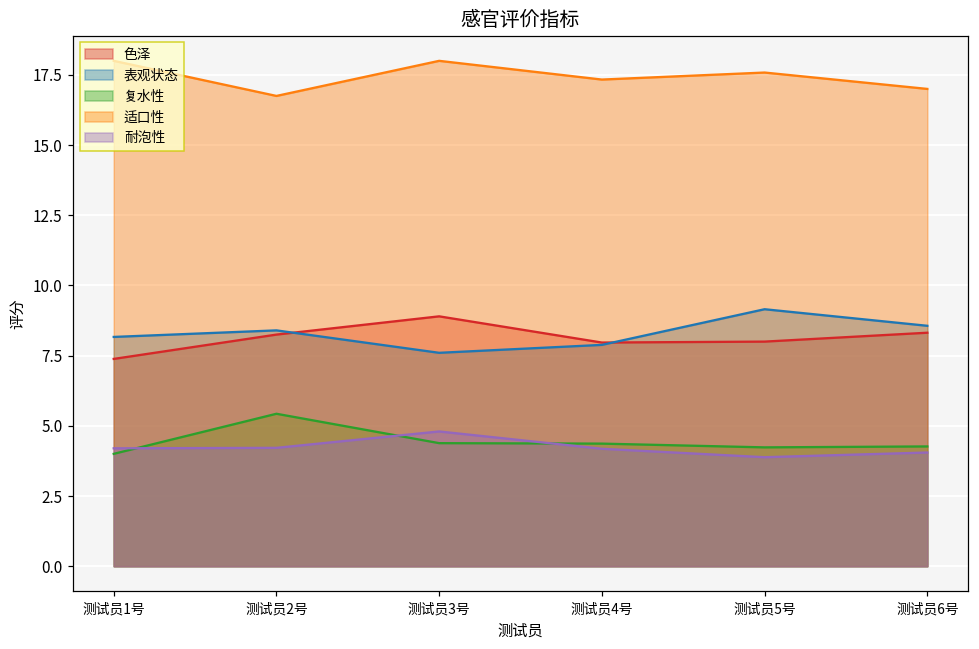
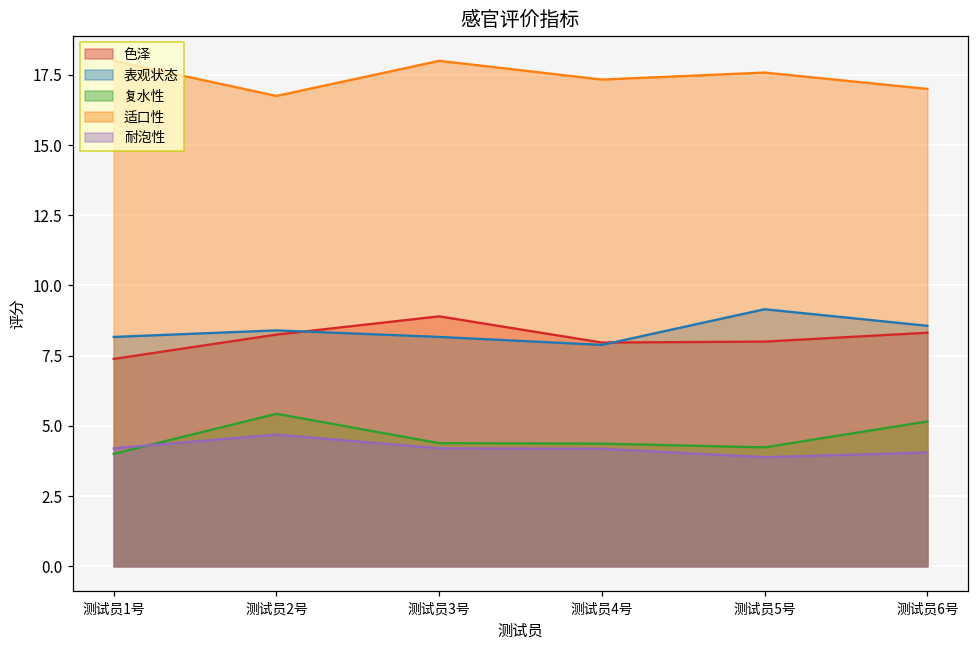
耐泡性, 测试员2号: 4.2 -> 4.7
表观状态, 测试员3号: 7.6 -> 8.2
耐泡性, 测试员3号: 4.8 -> 4.2
复水性, 测试员6号: 4.3 -> 5.2
